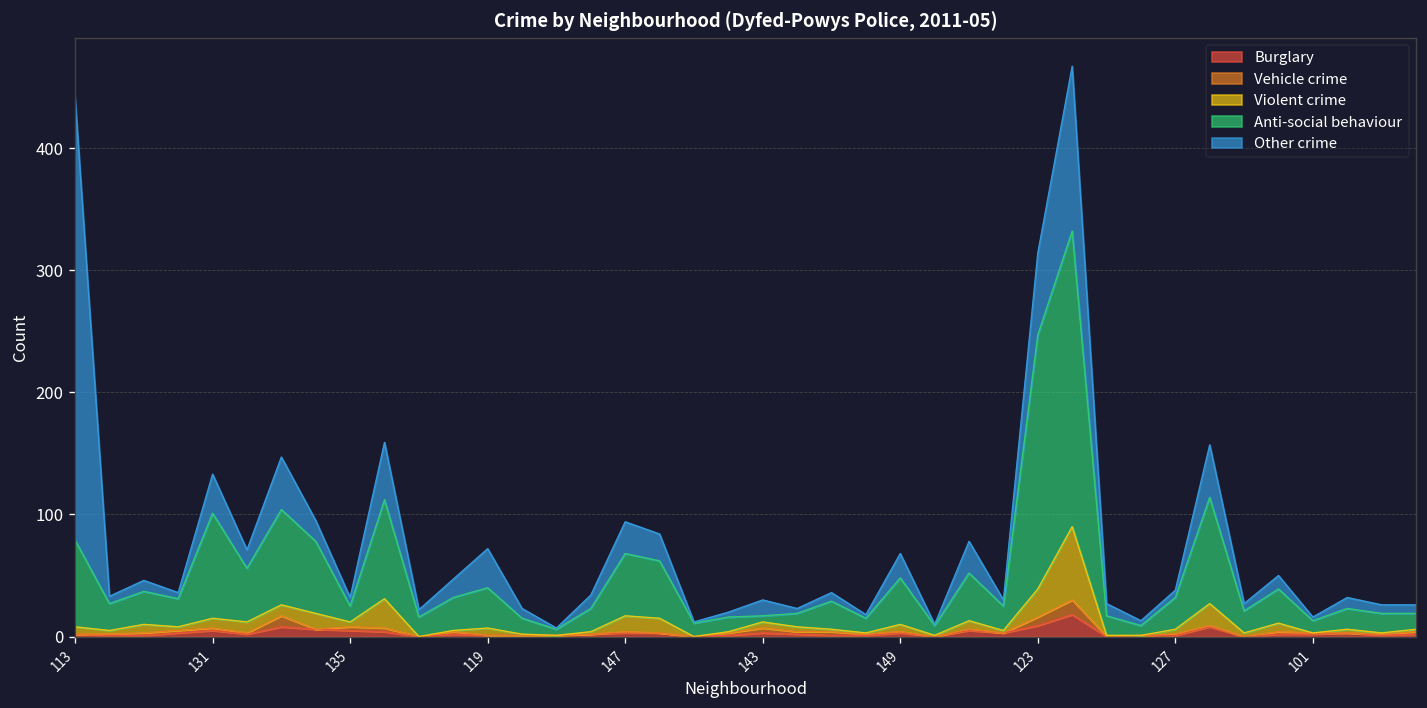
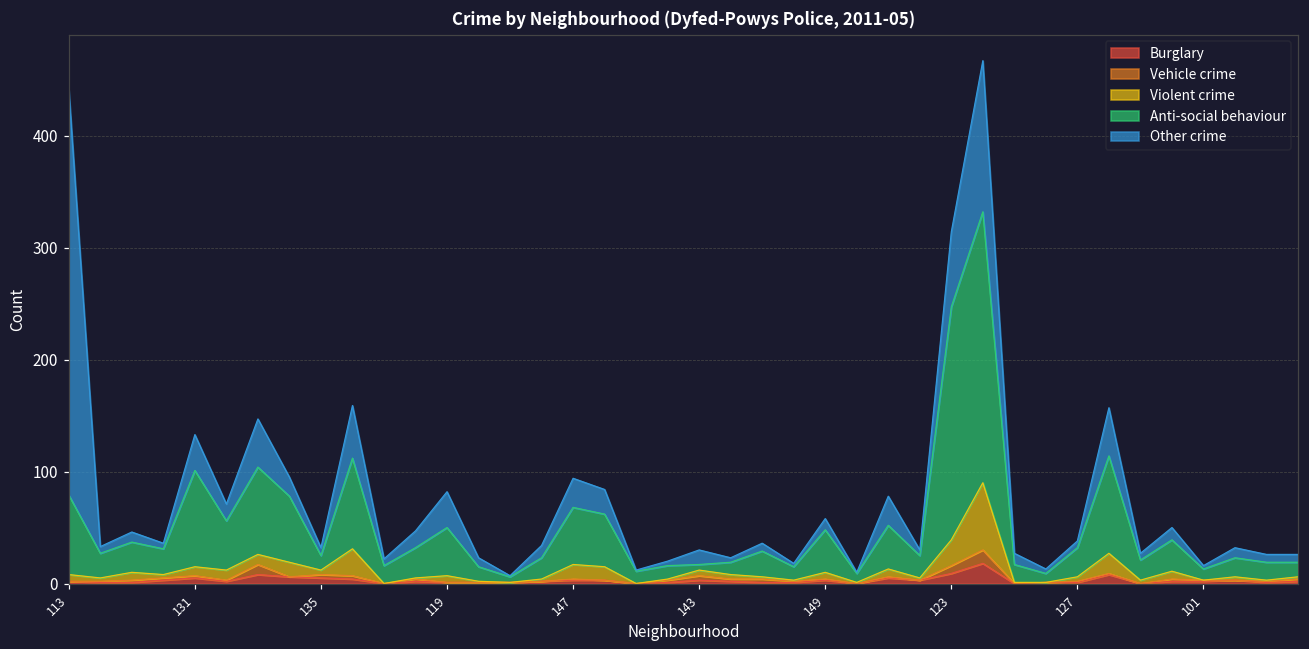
Anti-social behaviour, 119: 33 -> 43
Other crime, 149: 20 -> 10
